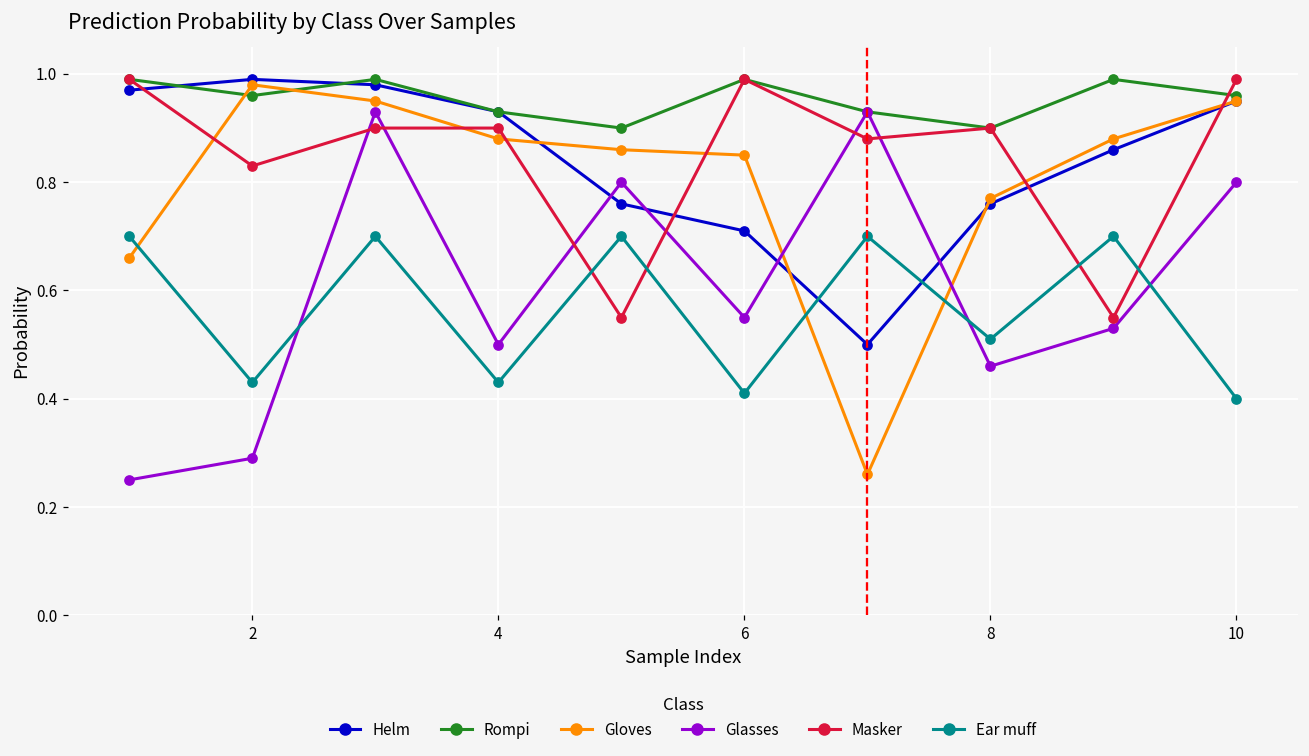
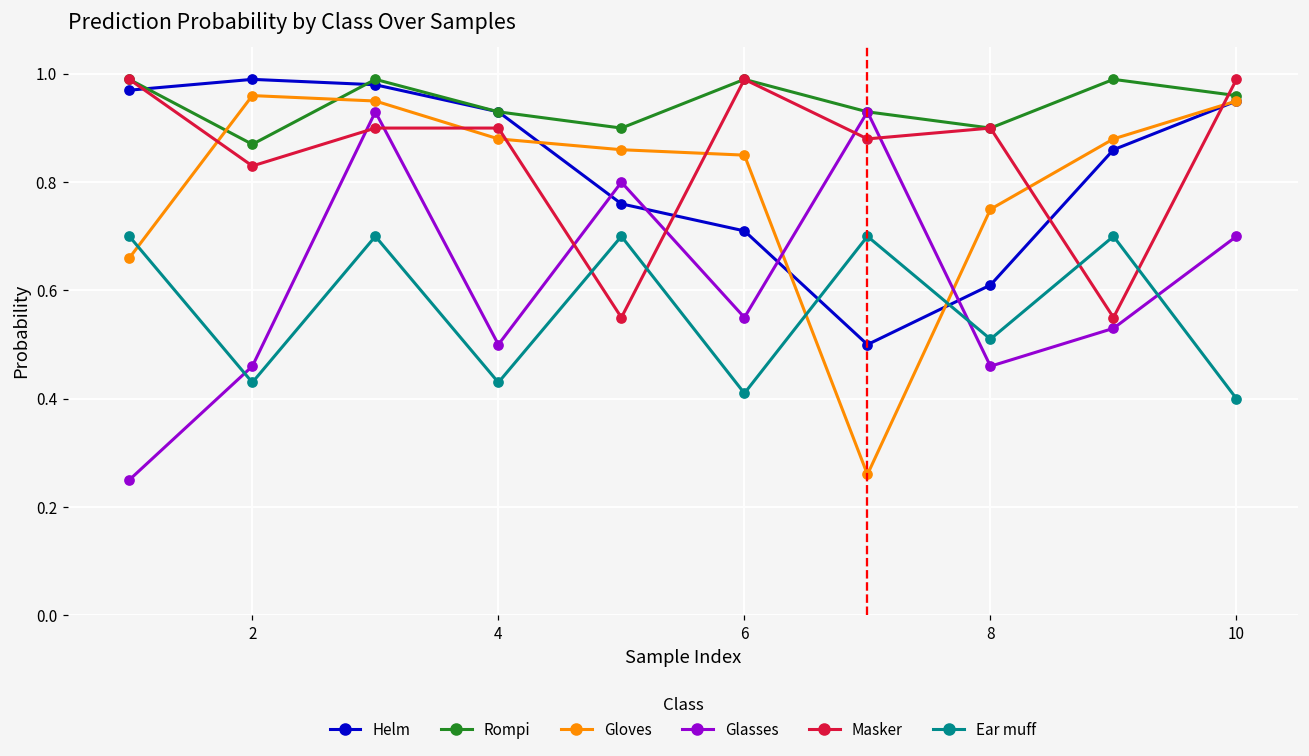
Rompi, 2: 0.96 -> 0.87
Gloves, 2: 0.98 -> 0.96
Glasses, 2: 0.29 -> 0.46
Helm, 8: 0.76 -> 0.61
Gloves, 8: 0.77 -> 0.75
Glasses, 10: 0.8 -> 0.7
